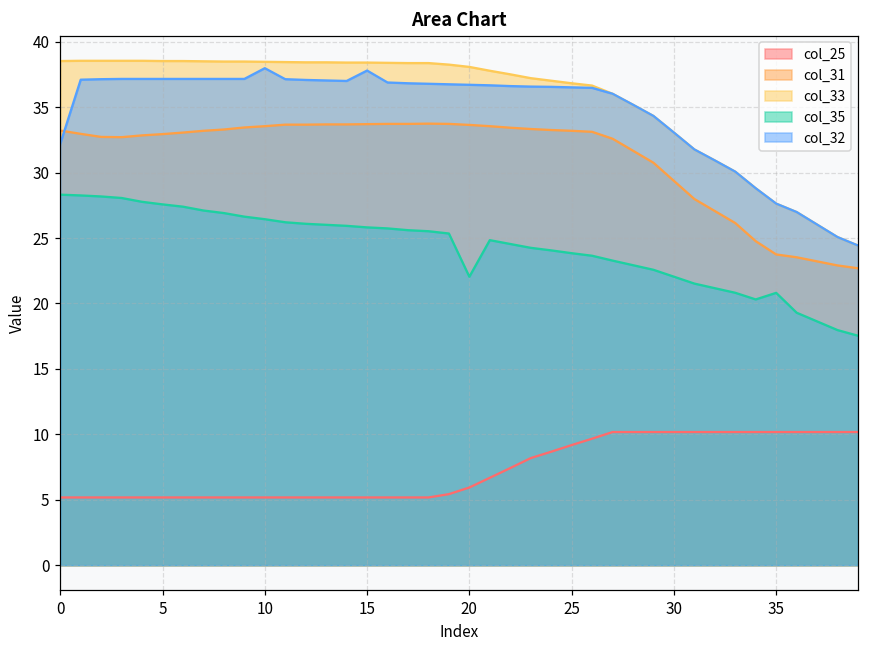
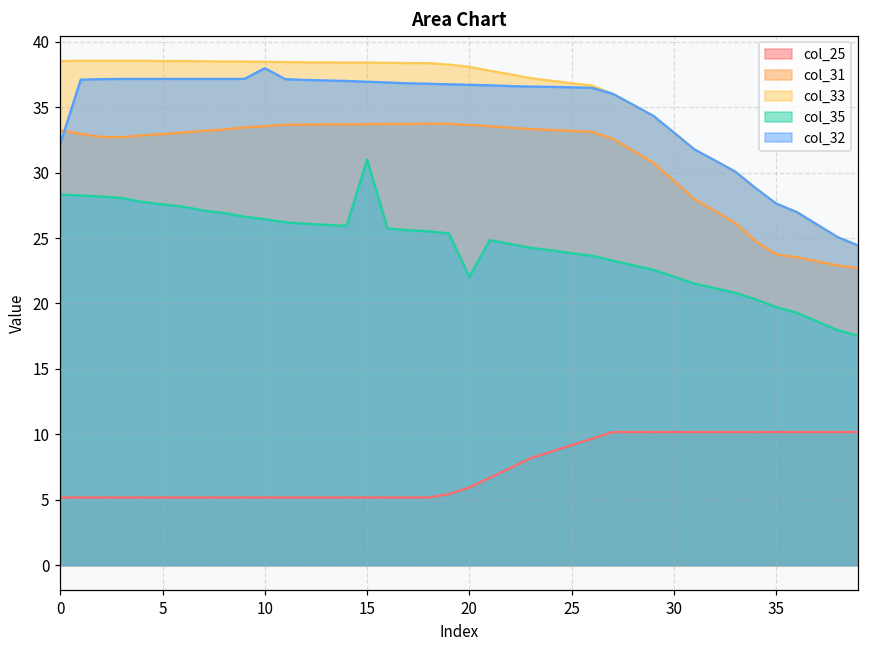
col_35, 15: 25.8 -> 31.0
col_32, 15: 37.8 -> 36.9
col_35, 35: 20.8 -> 19.7
